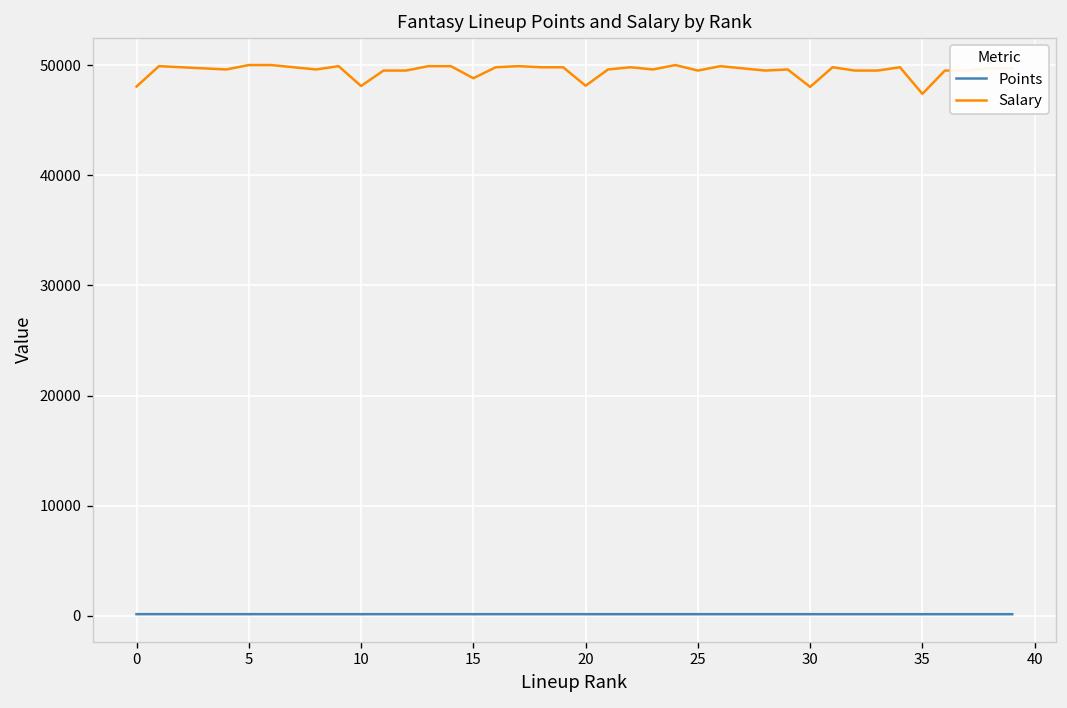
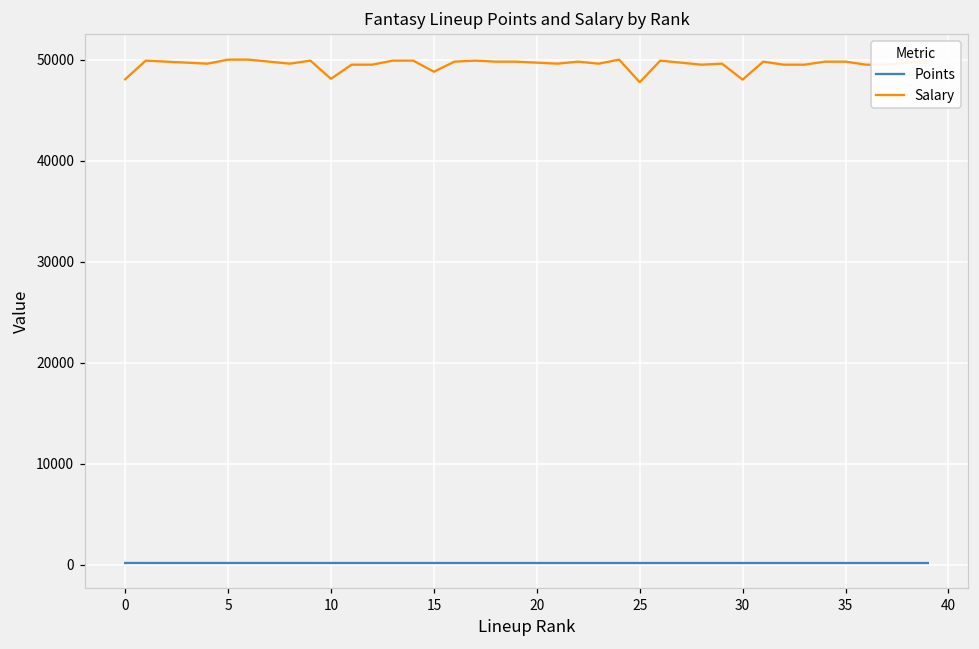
Salary, 20: 48000 -> 50000
Salary, 25: 50000 -> 48000
Salary, 35: 47000 -> 50000
